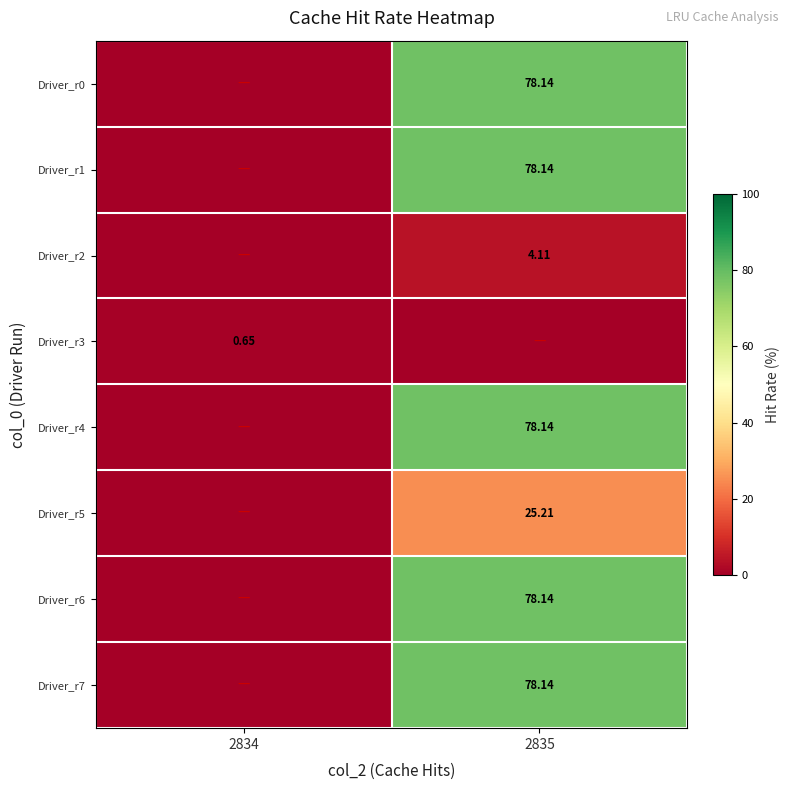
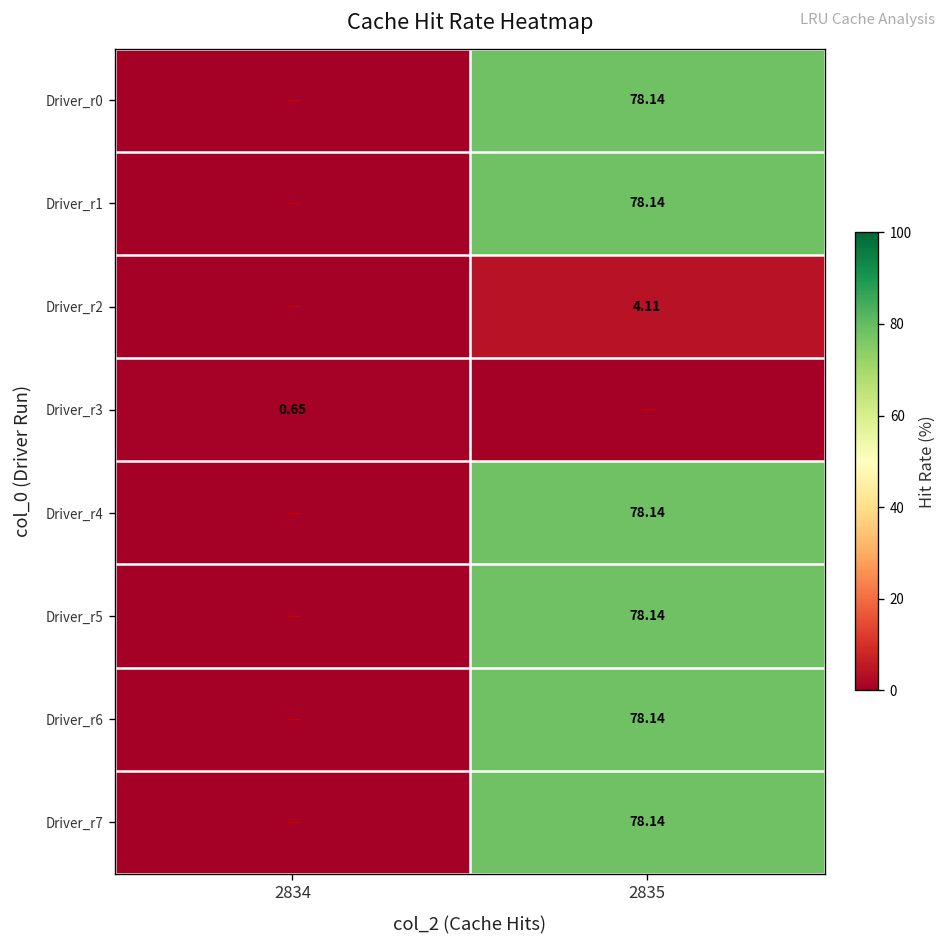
Driver_r5, 2835: 25.21 -> 78.14
